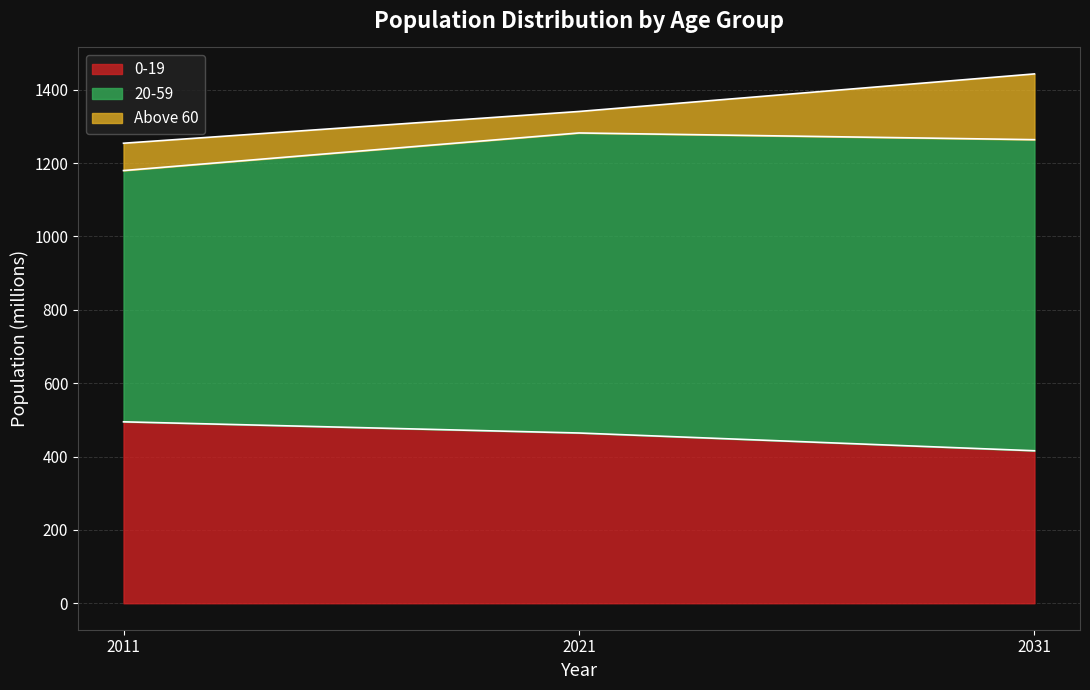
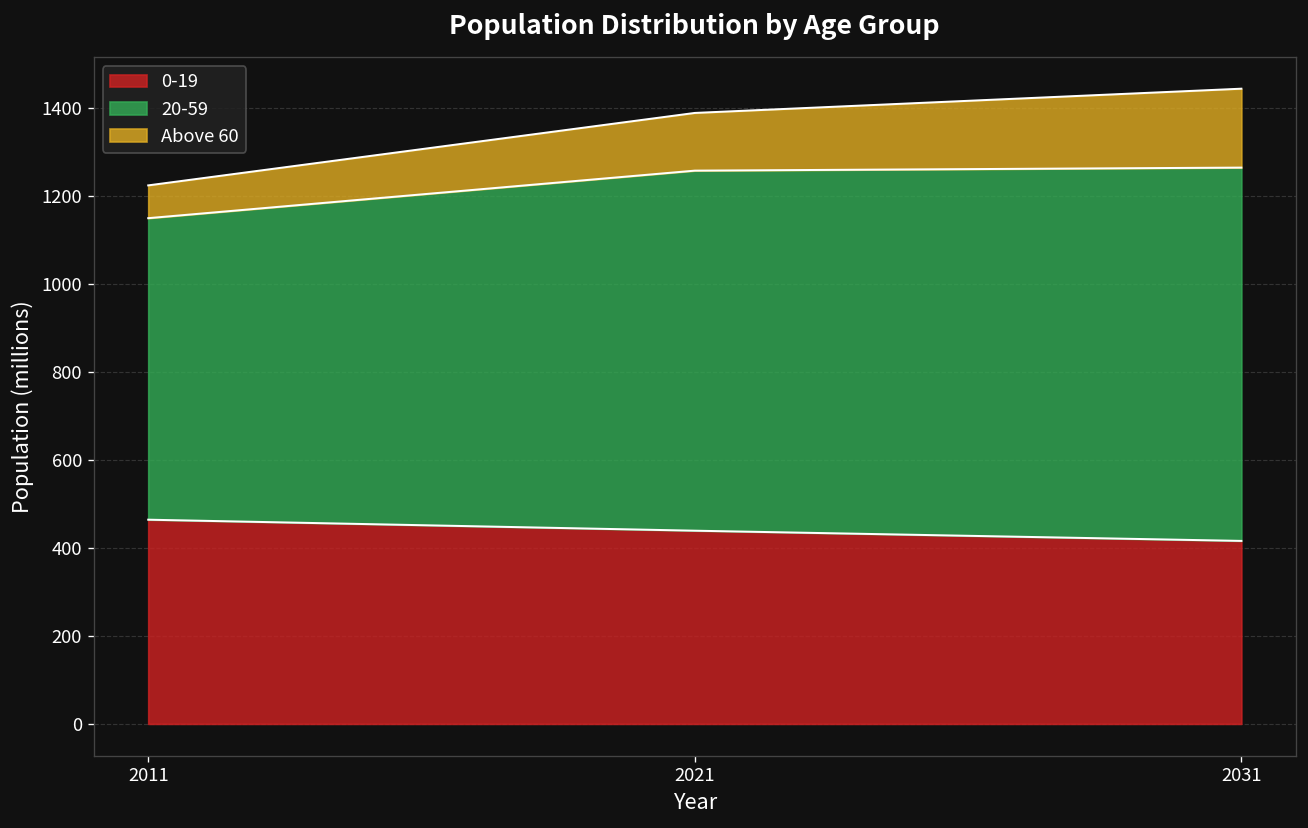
0-19, 2011: 490 -> 460
0-19, 2021: 460 -> 440
Above 60, 2021: 60 -> 130
